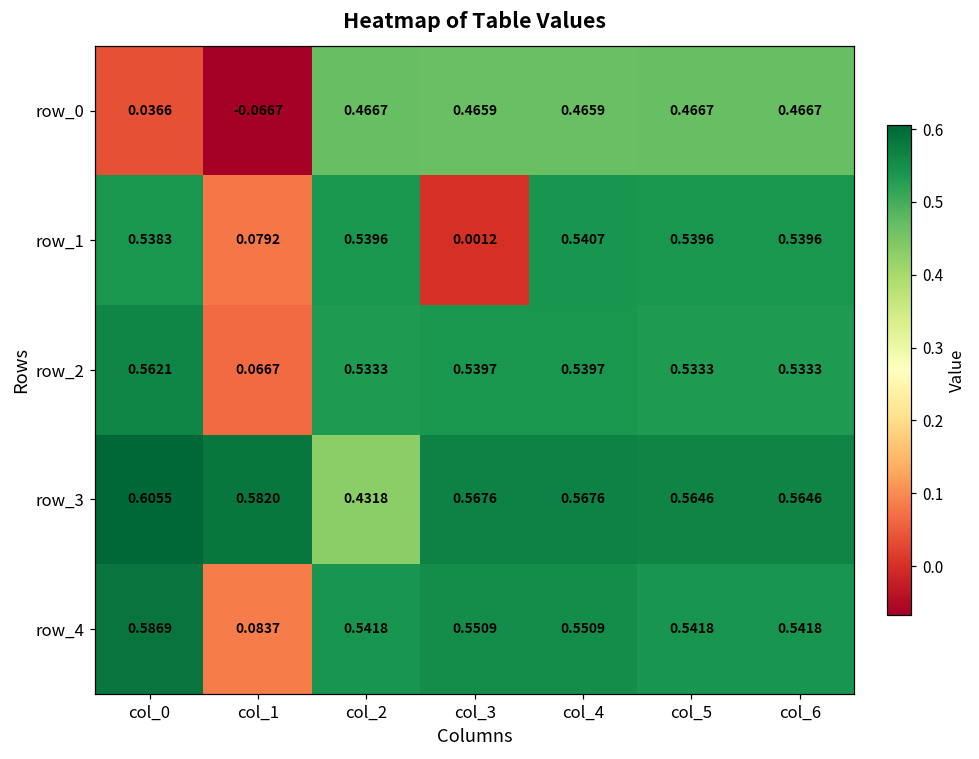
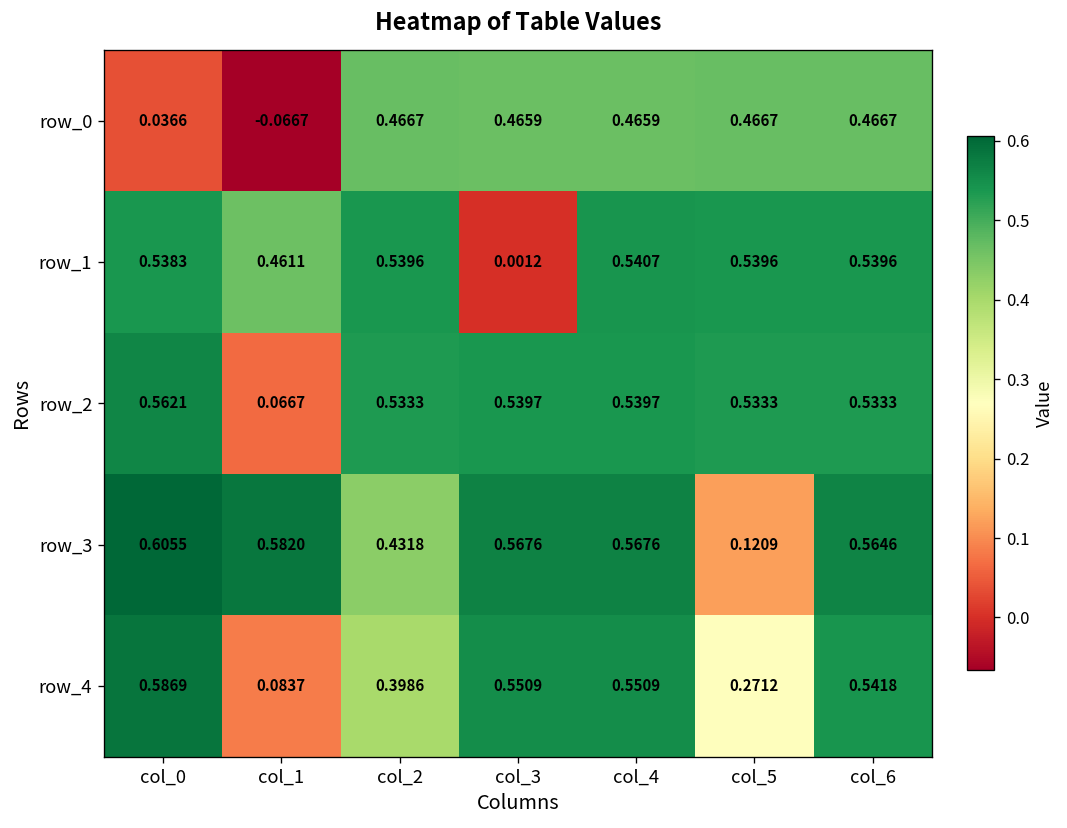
row_1, col_1: 0.0792 -> 0.4611
row_3, col_5: 0.5646 -> 0.1209
row_4, col_2: 0.5418 -> 0.3986
row_4, col_5: 0.5418 -> 0.2712
